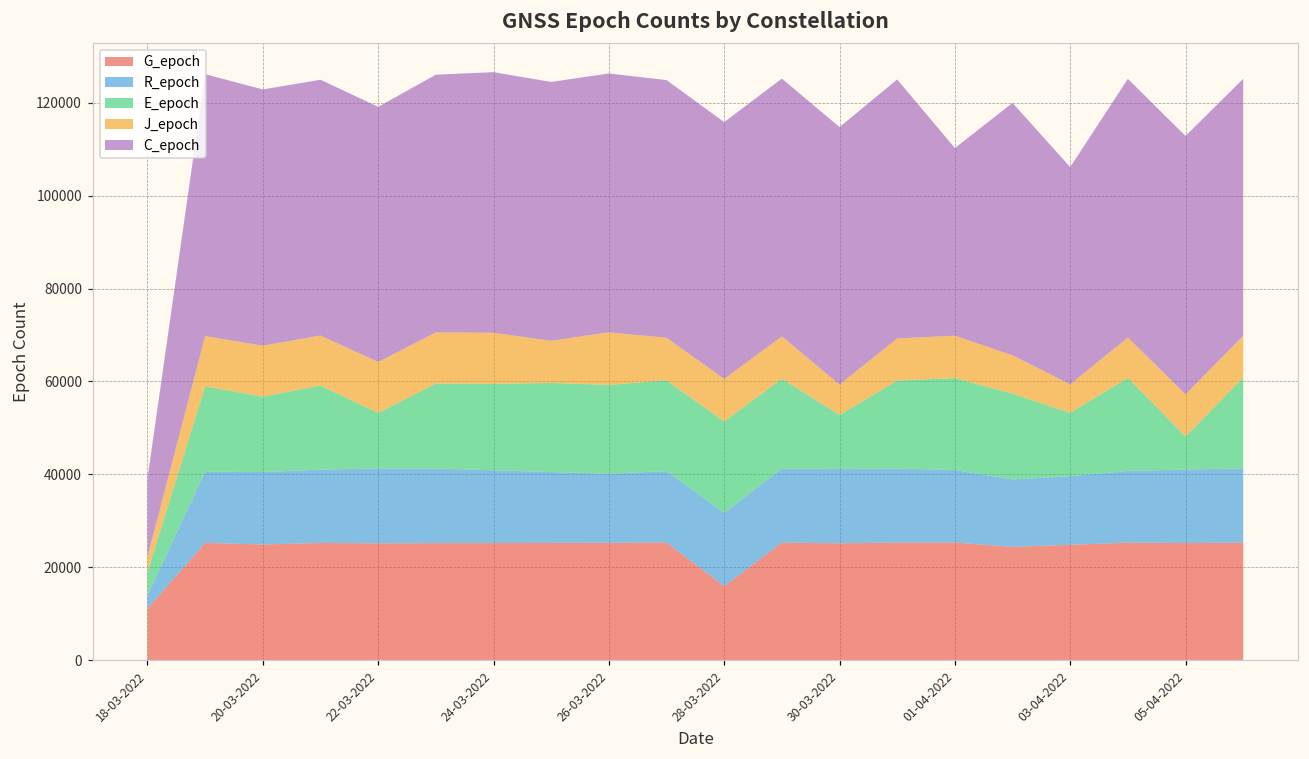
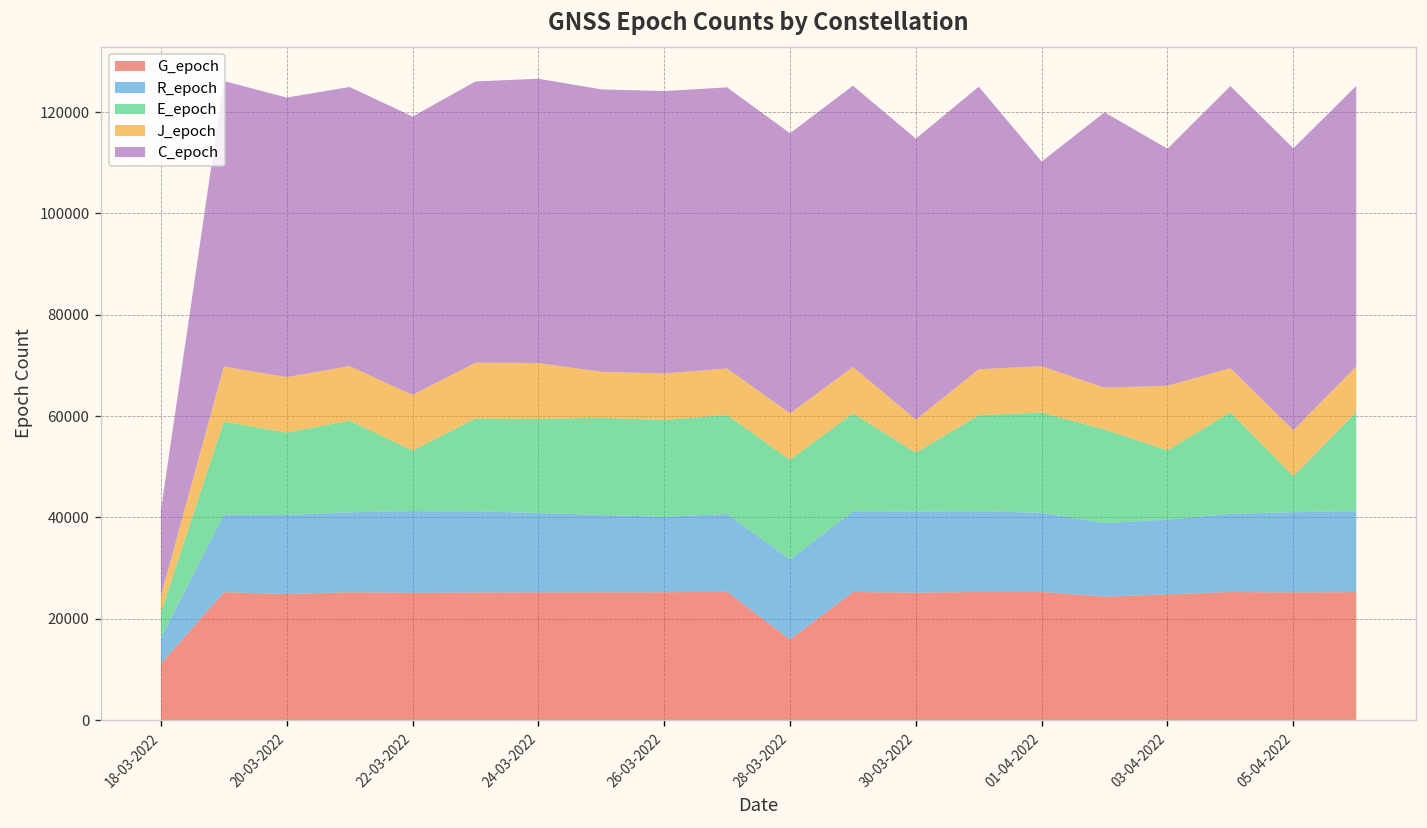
R_epoch, 18-03-2022: 3000 -> 5000
J_epoch, 26-03-2022: 11000 -> 9000
J_epoch, 03-04-2022: 6000 -> 13000
